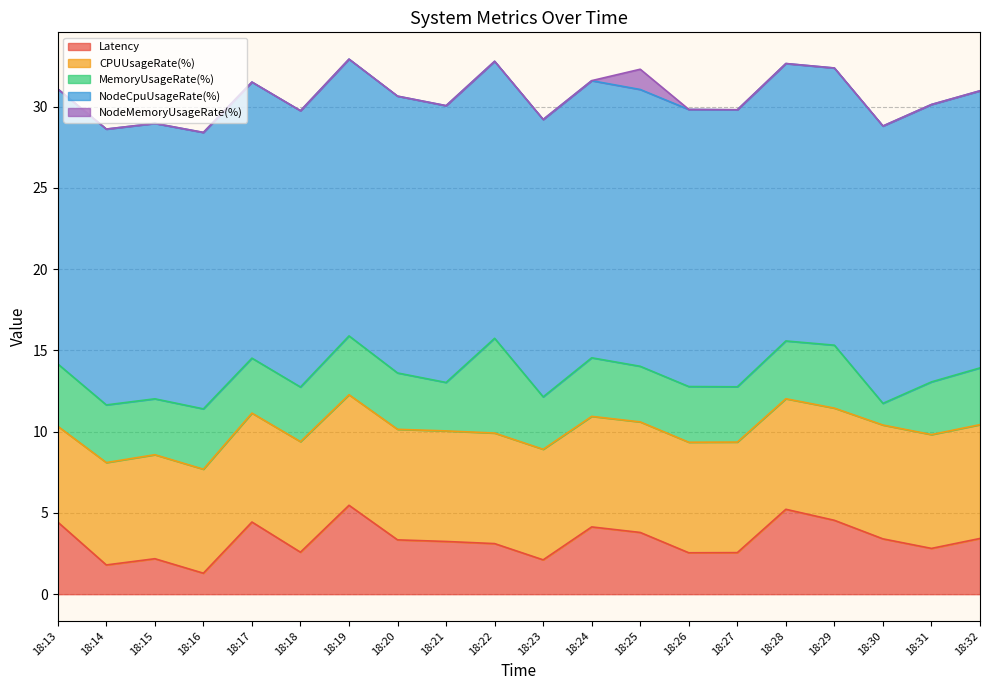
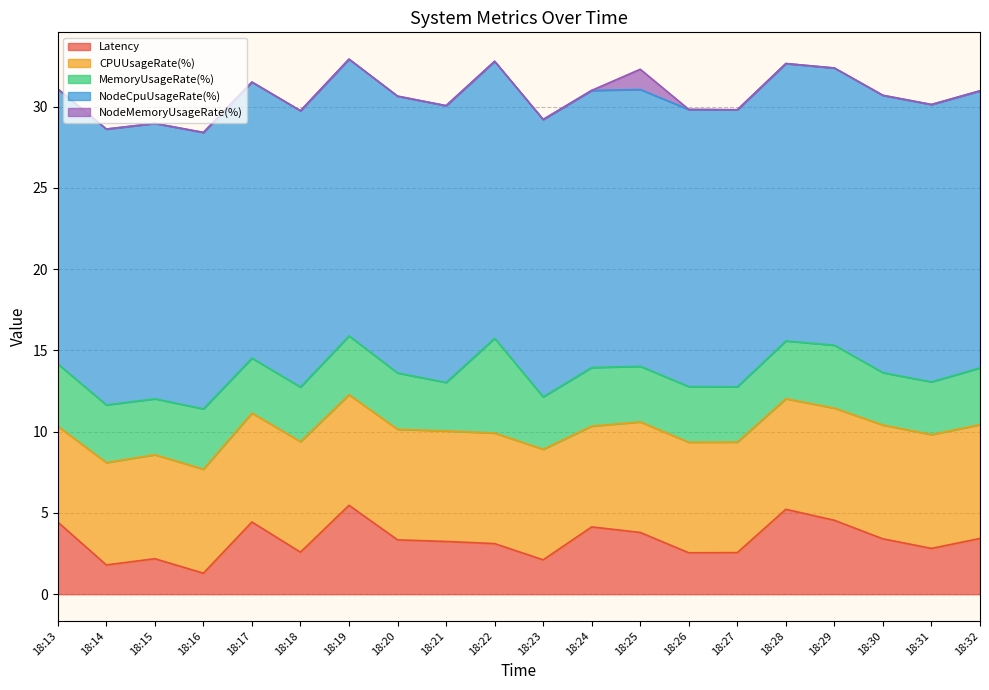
CPUUsageRate(%), 18:24: 6.8 -> 6.2
MemoryUsageRate(%), 18:30: 1.3 -> 3.2
